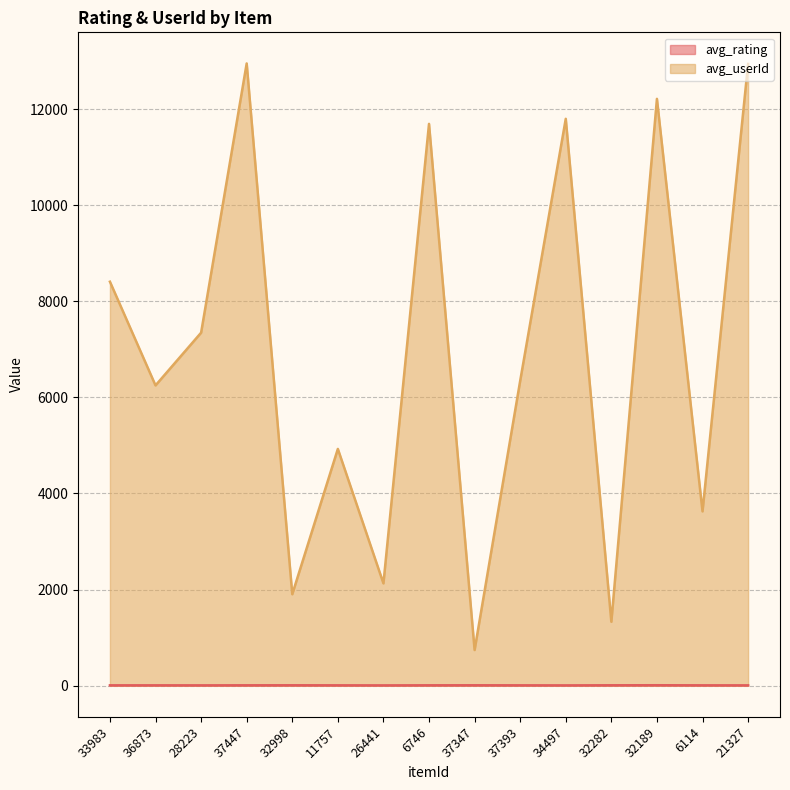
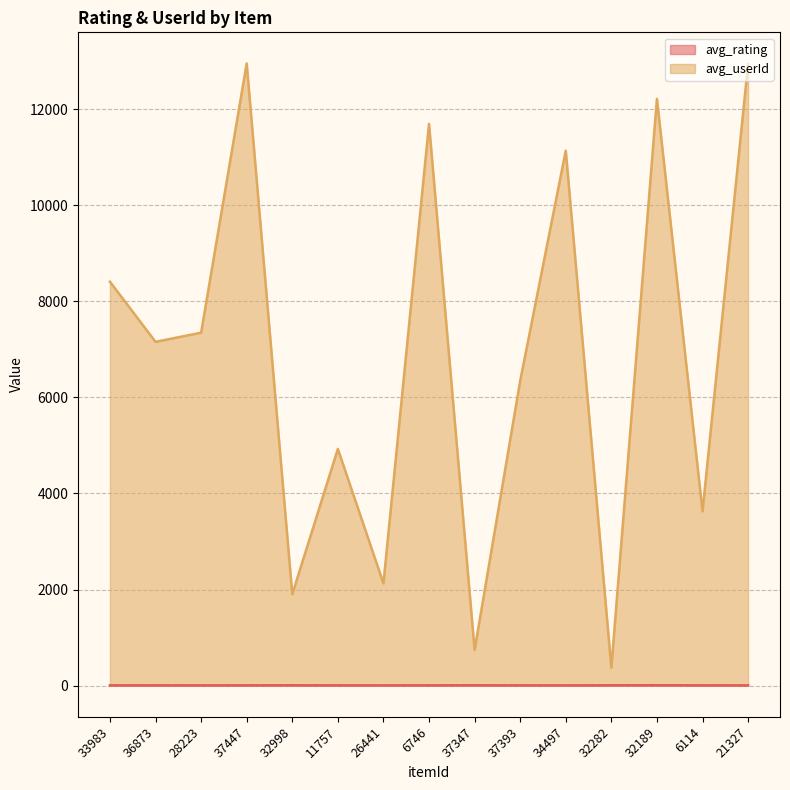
avg_userId, 36873: 6200 -> 7200
avg_userId, 34497: 11800 -> 11100
avg_userId, 32282: 1300 -> 400
